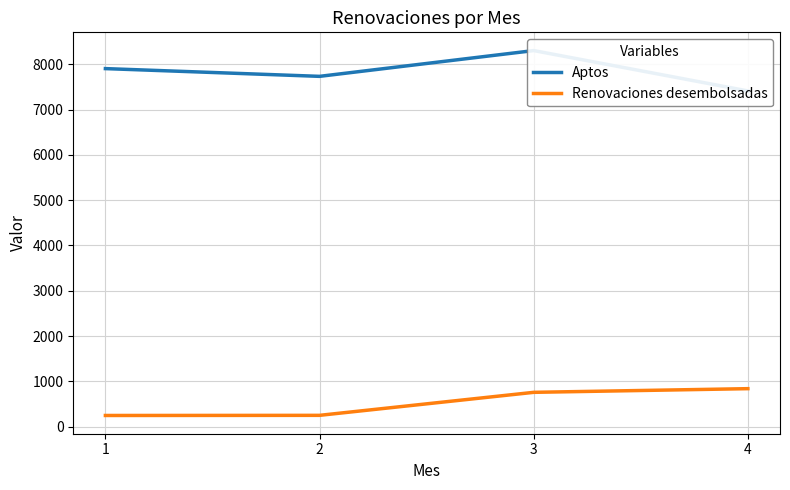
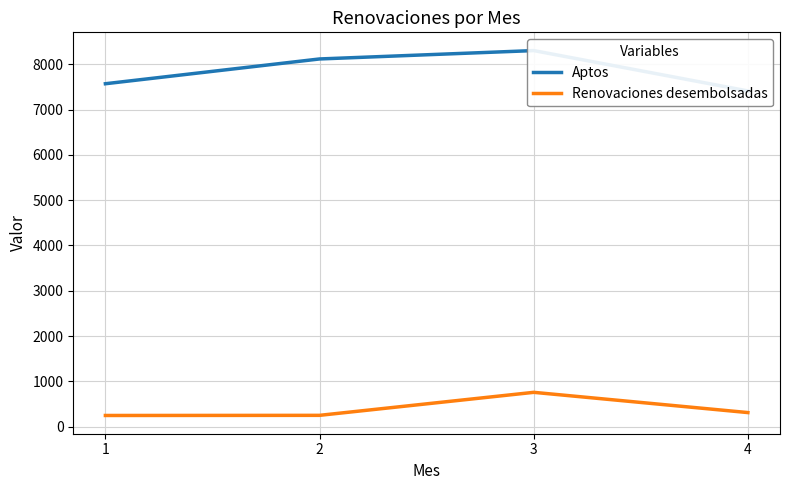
Aptos, 1: 7900 -> 7600
Aptos, 2: 7700 -> 8100
Renovaciones desembolsadas, 4: 800 -> 300
